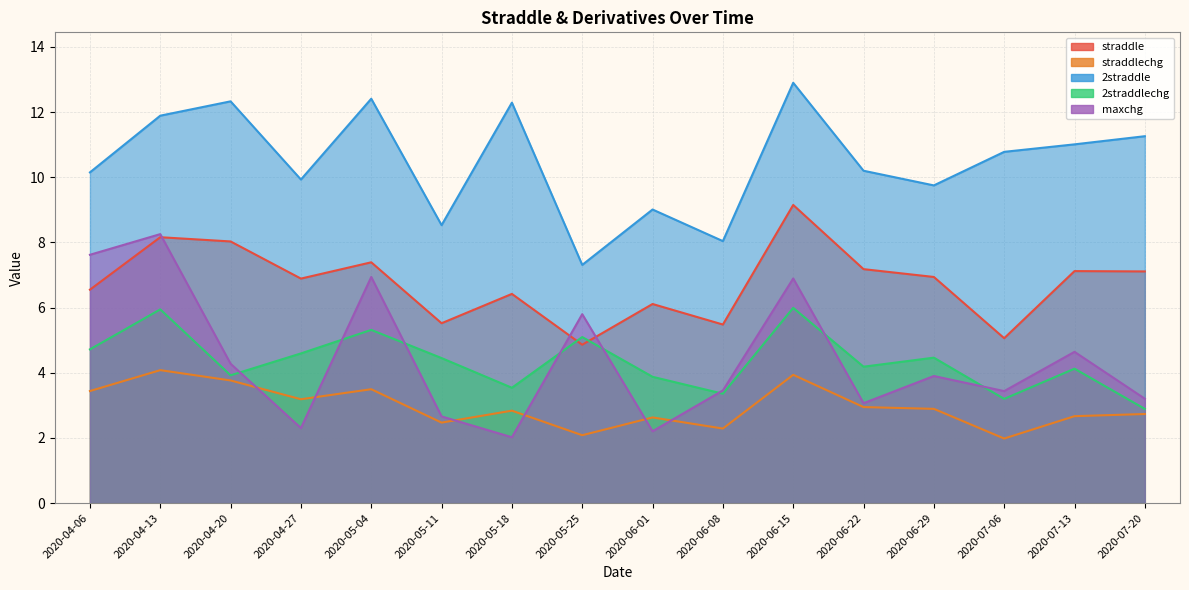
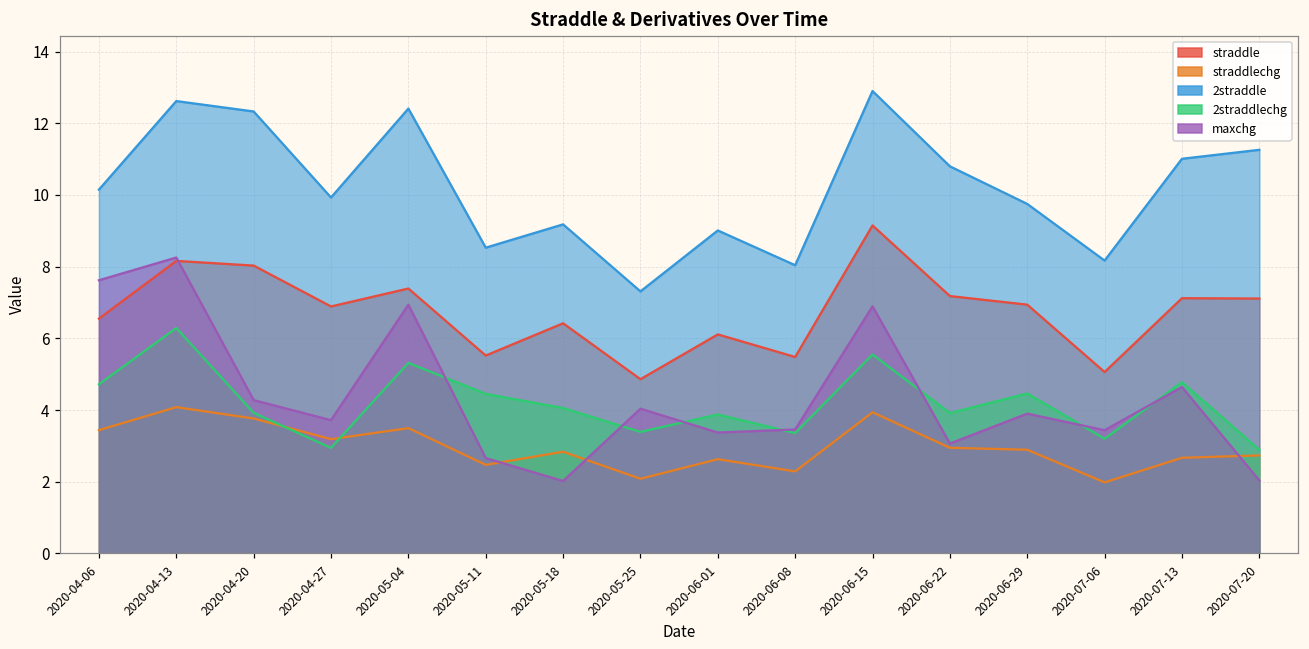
2straddle, 2020-04-13: 11.9 -> 12.6
2straddlechg, 2020-04-13: 5.9 -> 6.3
2straddlechg, 2020-04-27: 4.6 -> 2.9
maxchg, 2020-04-27: 2.3 -> 3.7
2straddle, 2020-05-18: 12.3 -> 9.2
2straddlechg, 2020-05-18: 3.5 -> 4.1
2straddlechg, 2020-05-25: 5.1 -> 3.4
maxchg, 2020-05-25: 5.8 -> 4.0
maxchg, 2020-06-01: 2.2 -> 3.4
2straddlechg, 2020-06-15: 6.0 -> 5.5
2straddle, 2020-06-22: 10.2 -> 10.8
2straddlechg, 2020-06-22: 4.2 -> 3.9
2straddle, 2020-07-06: 10.8 -> 8.2
2straddlechg, 2020-07-13: 4.1 -> 4.8
maxchg, 2020-07-20: 3.2 -> 2.0
